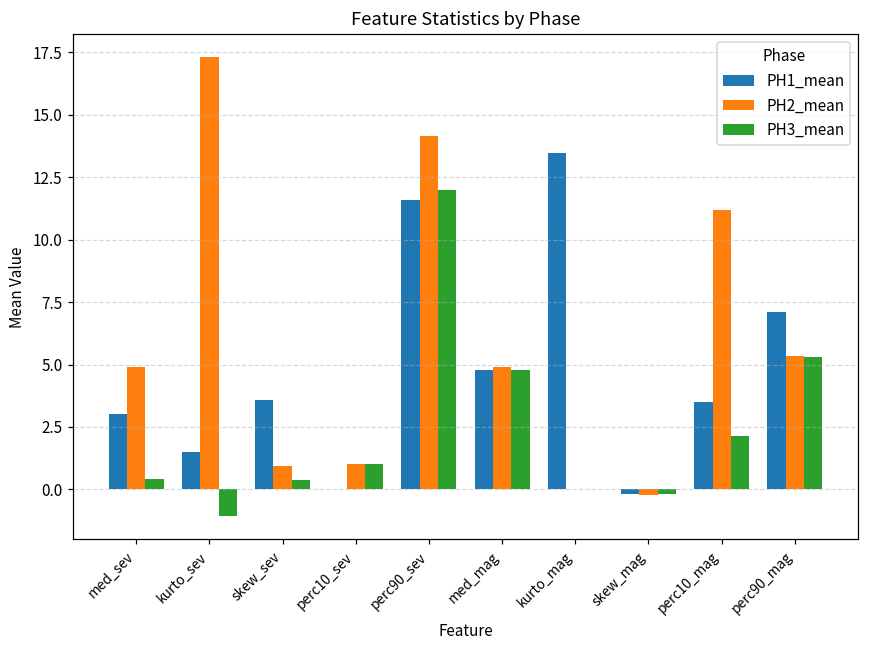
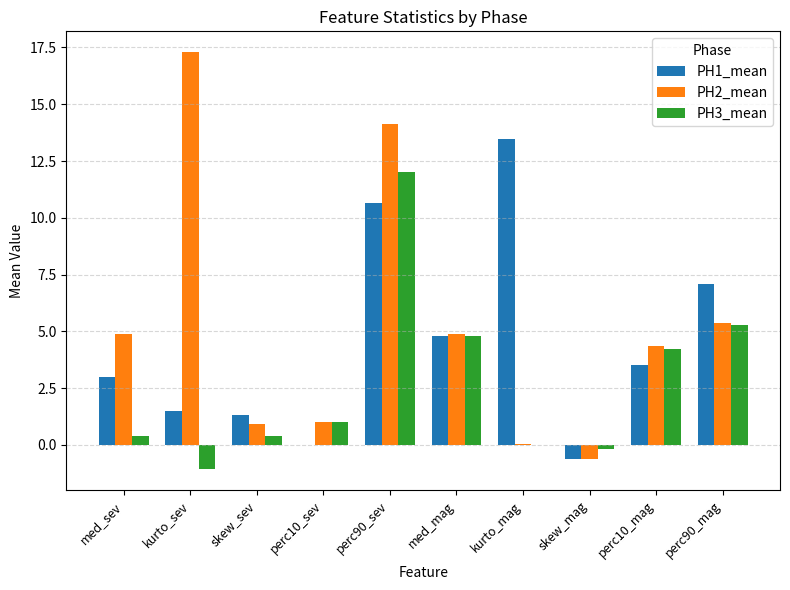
PH1_mean, skew_sev: 3.6 -> 1.3
PH1_mean, perc90_sev: 11.6 -> 10.7
PH1_mean, skew_mag: -0.2 -> -0.6
PH2_mean, skew_mag: -0.2 -> -0.6
PH2_mean, perc10_mag: 11.2 -> 4.4
PH3_mean, perc10_mag: 2.1 -> 4.2
